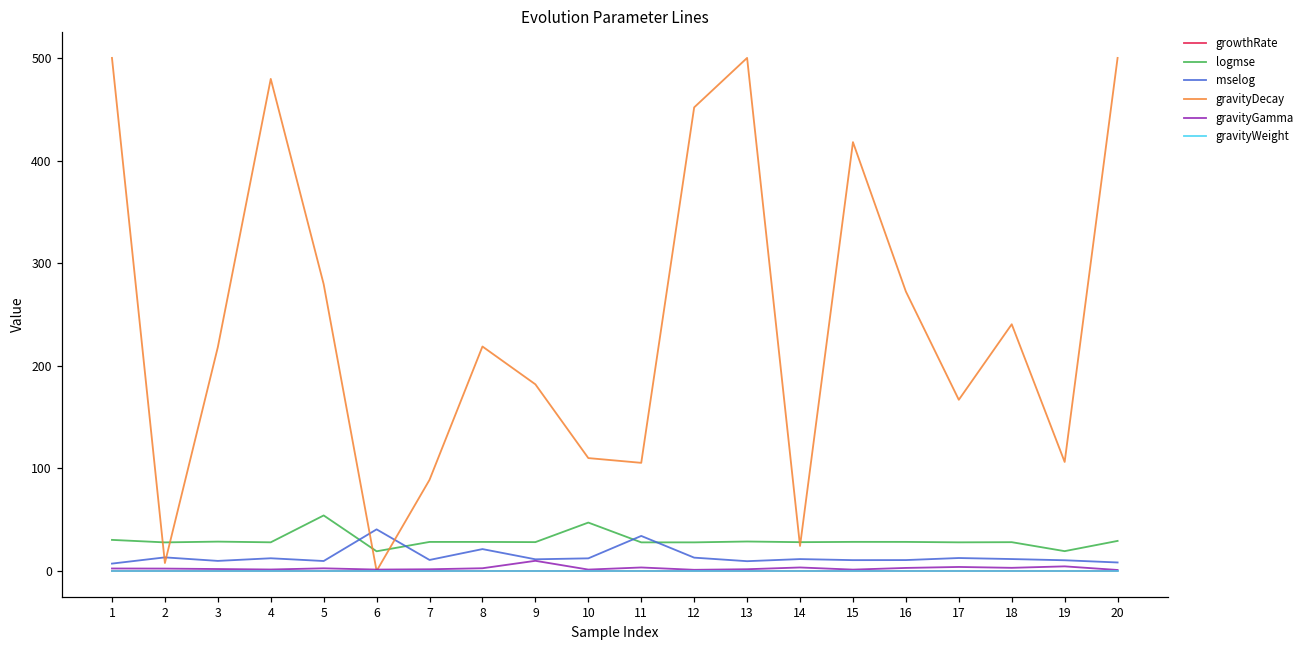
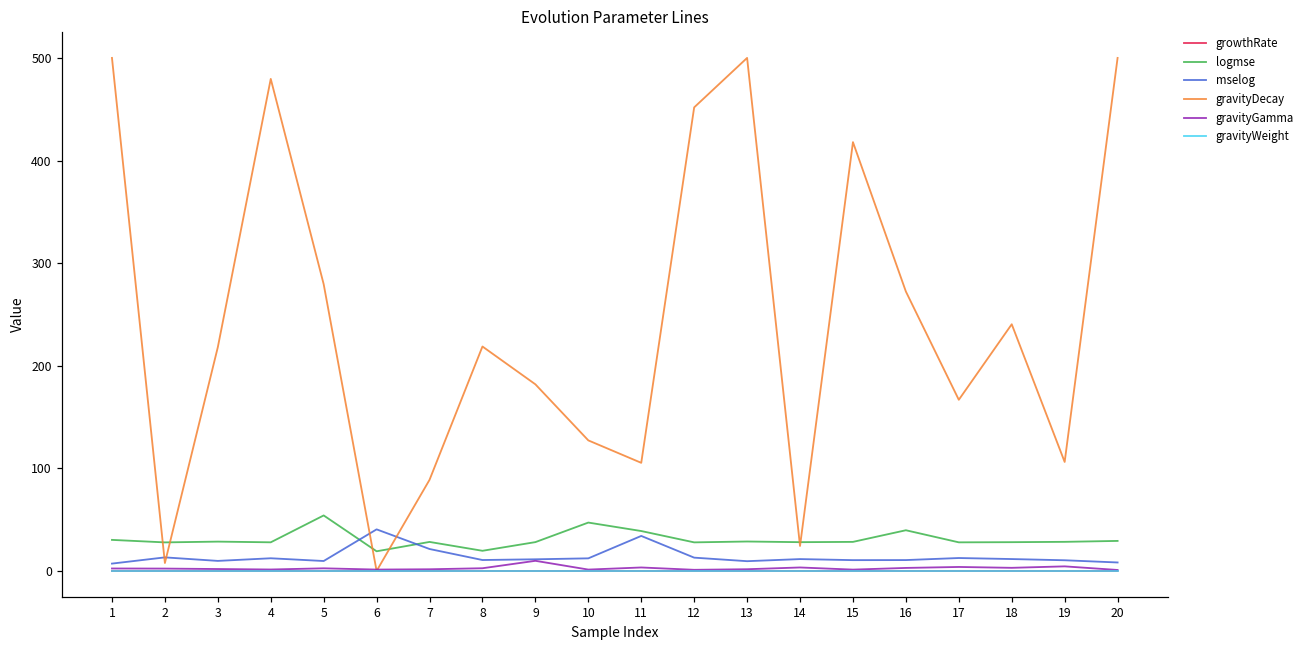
mselog, 7: 10 -> 20
logmse, 8: 30 -> 20
mselog, 8: 20 -> 10
gravityDecay, 10: 110 -> 130
logmse, 11: 30 -> 40
logmse, 16: 30 -> 40
logmse, 19: 20 -> 30
